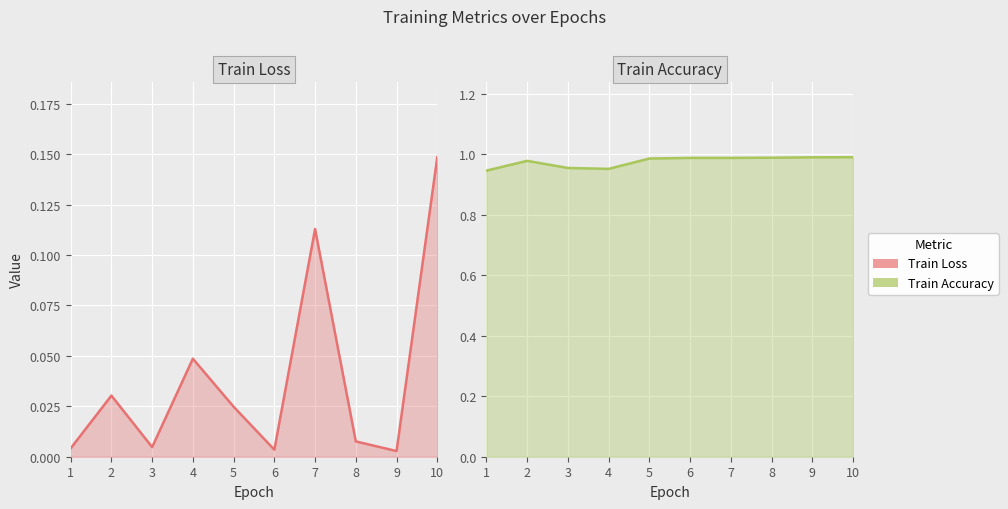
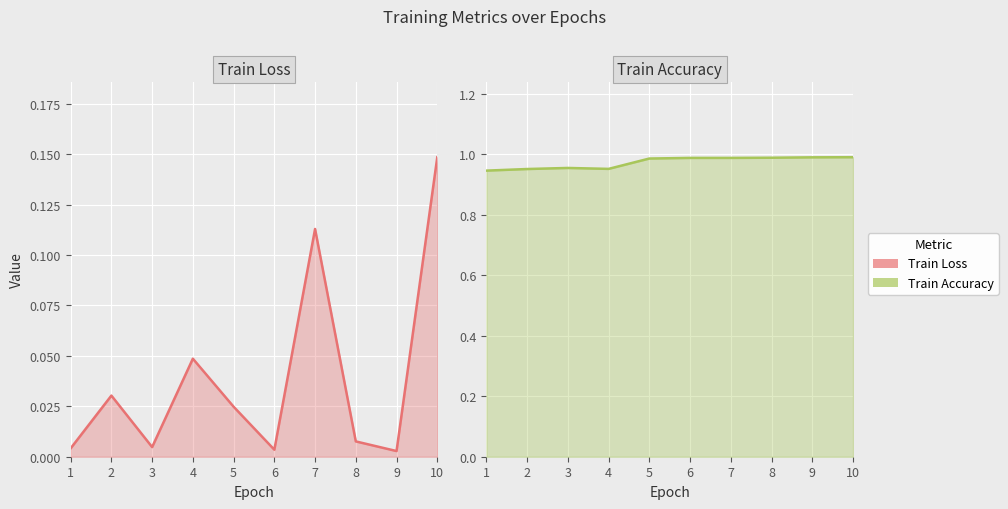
Train Accuracy, 2: 0.98 -> 0.95
